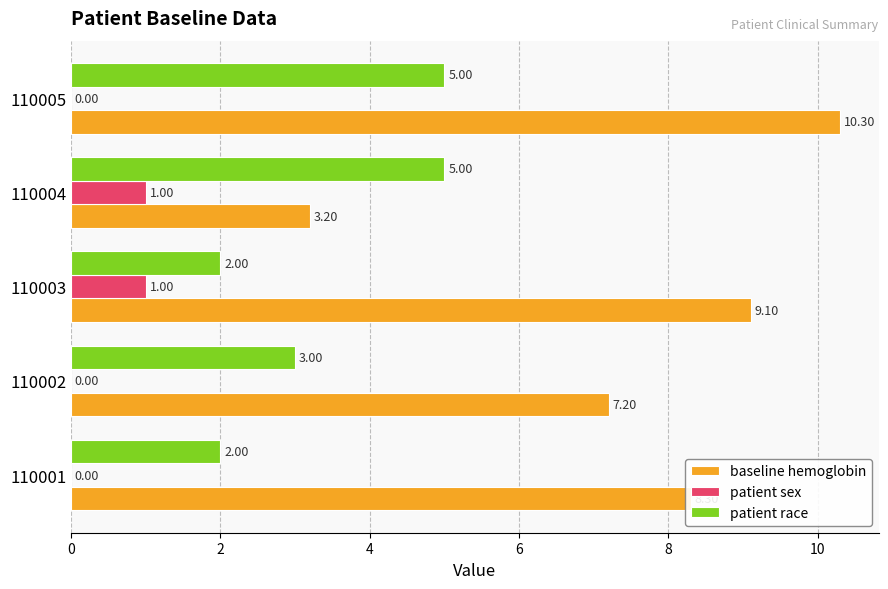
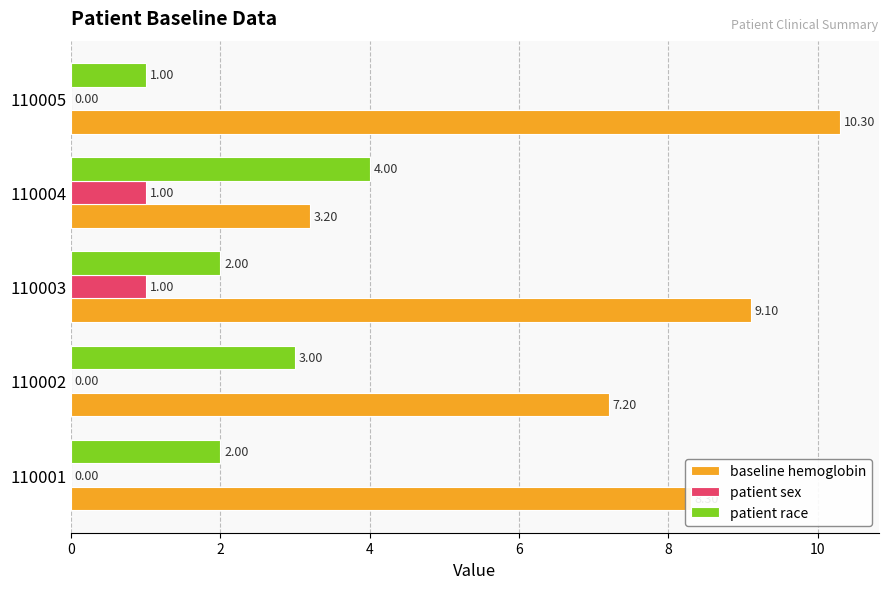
patient race, 110005: 5.00 -> 1.00
patient race, 110004: 5.00 -> 4.00
